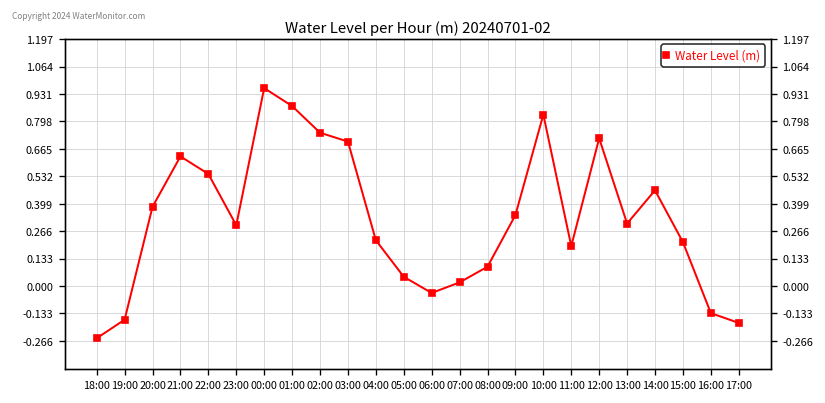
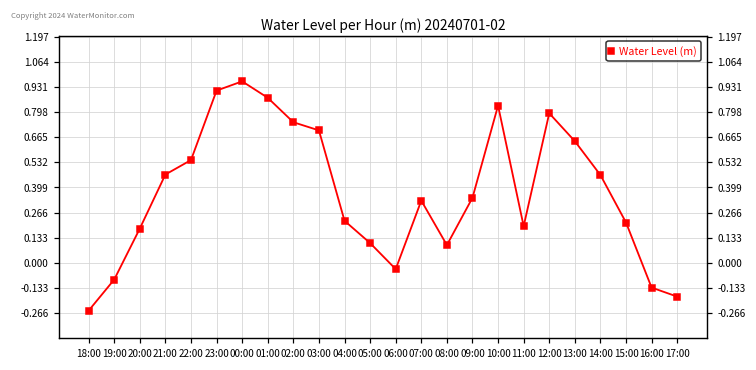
19:00: -0.16 -> -0.09
20:00: 0.38 -> 0.18
21:00: 0.63 -> 0.47
23:00: 0.29 -> 0.91
05:00: 0.04 -> 0.10
07:00: 0.02 -> 0.33
12:00: 0.72 -> 0.79
13:00: 0.30 -> 0.64
